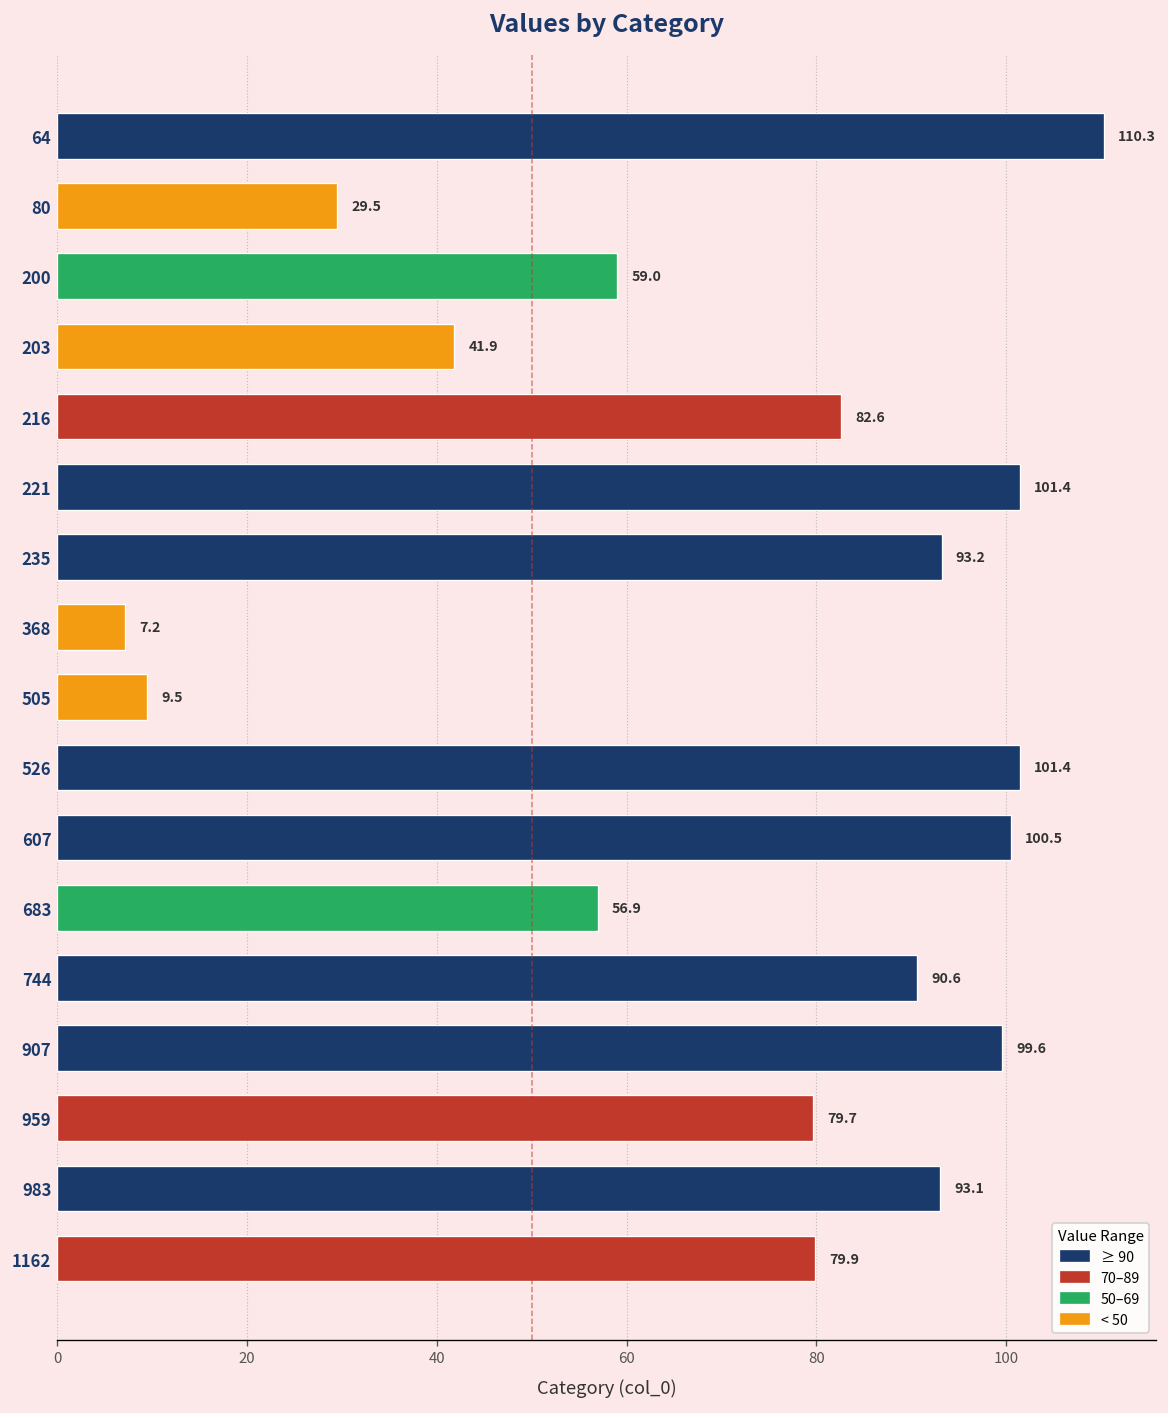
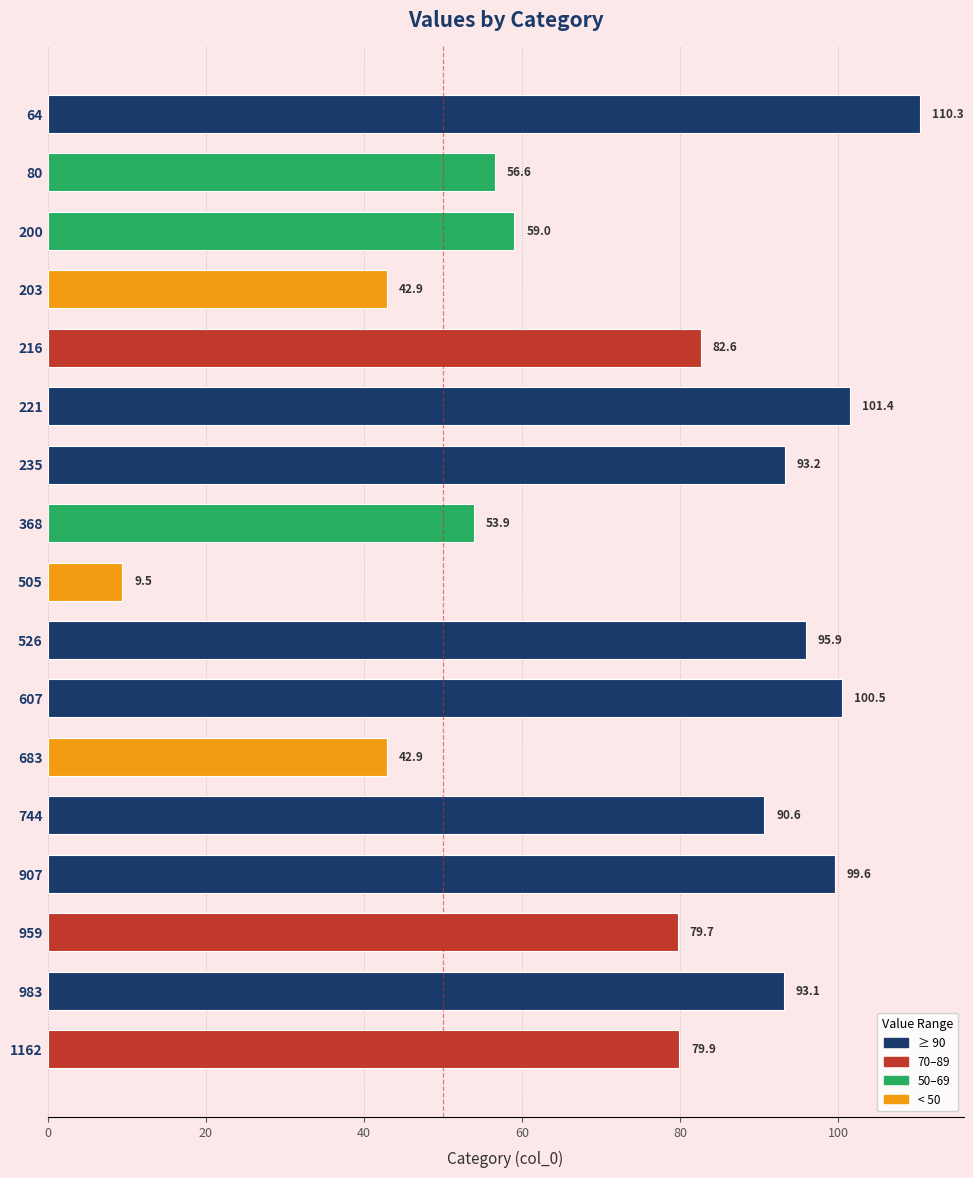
80: 29.5 -> 56.6
203: 41.9 -> 42.9
368: 7.2 -> 53.9
526: 101.4 -> 95.9
683: 56.9 -> 42.9
